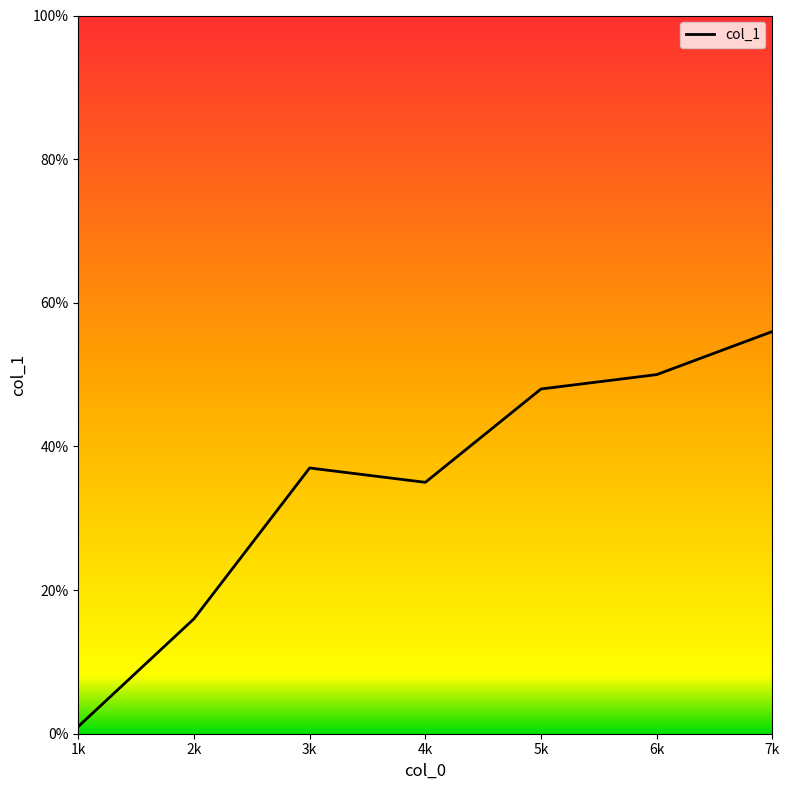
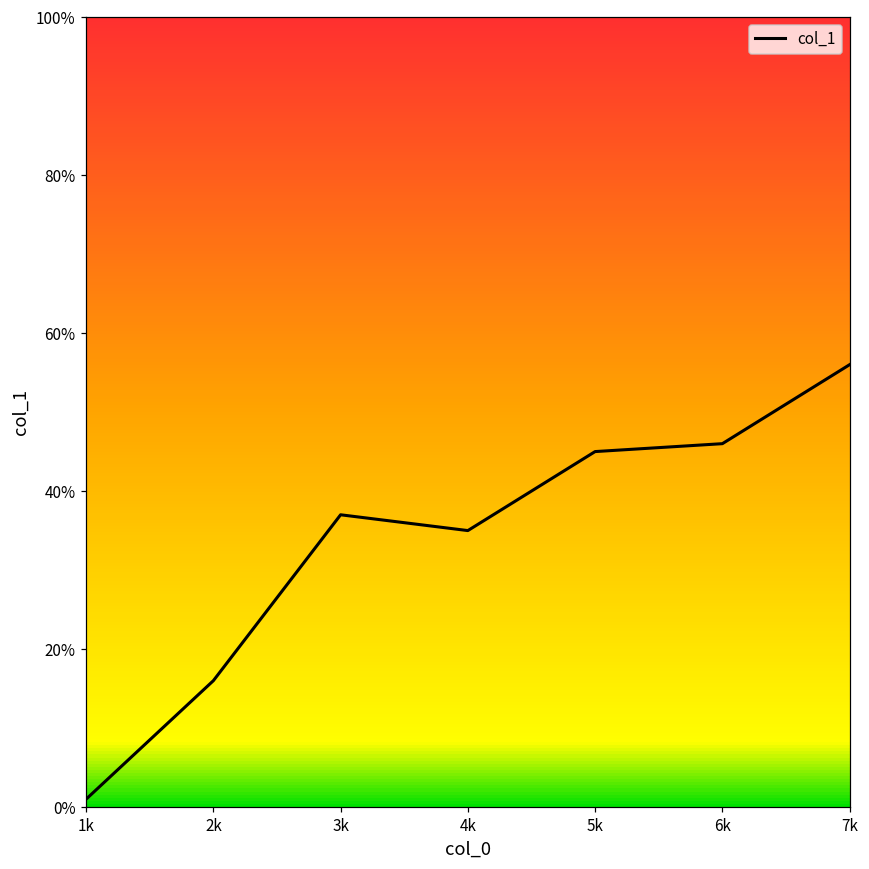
5k: 48% -> 45%
6k: 50% -> 46%
